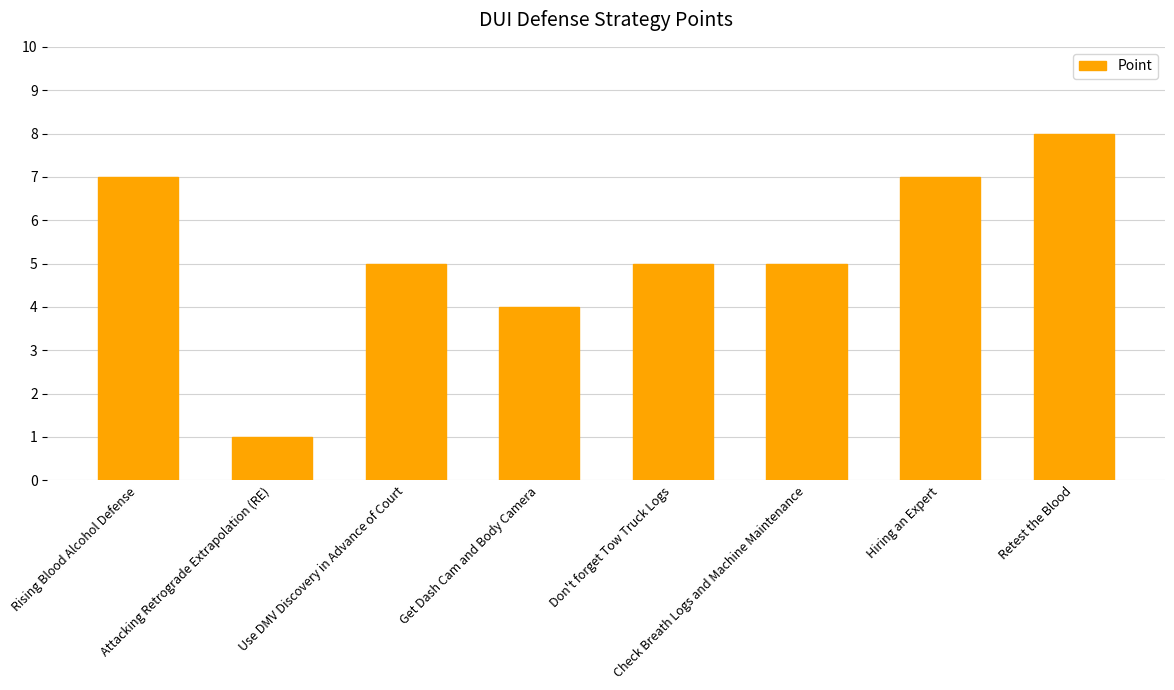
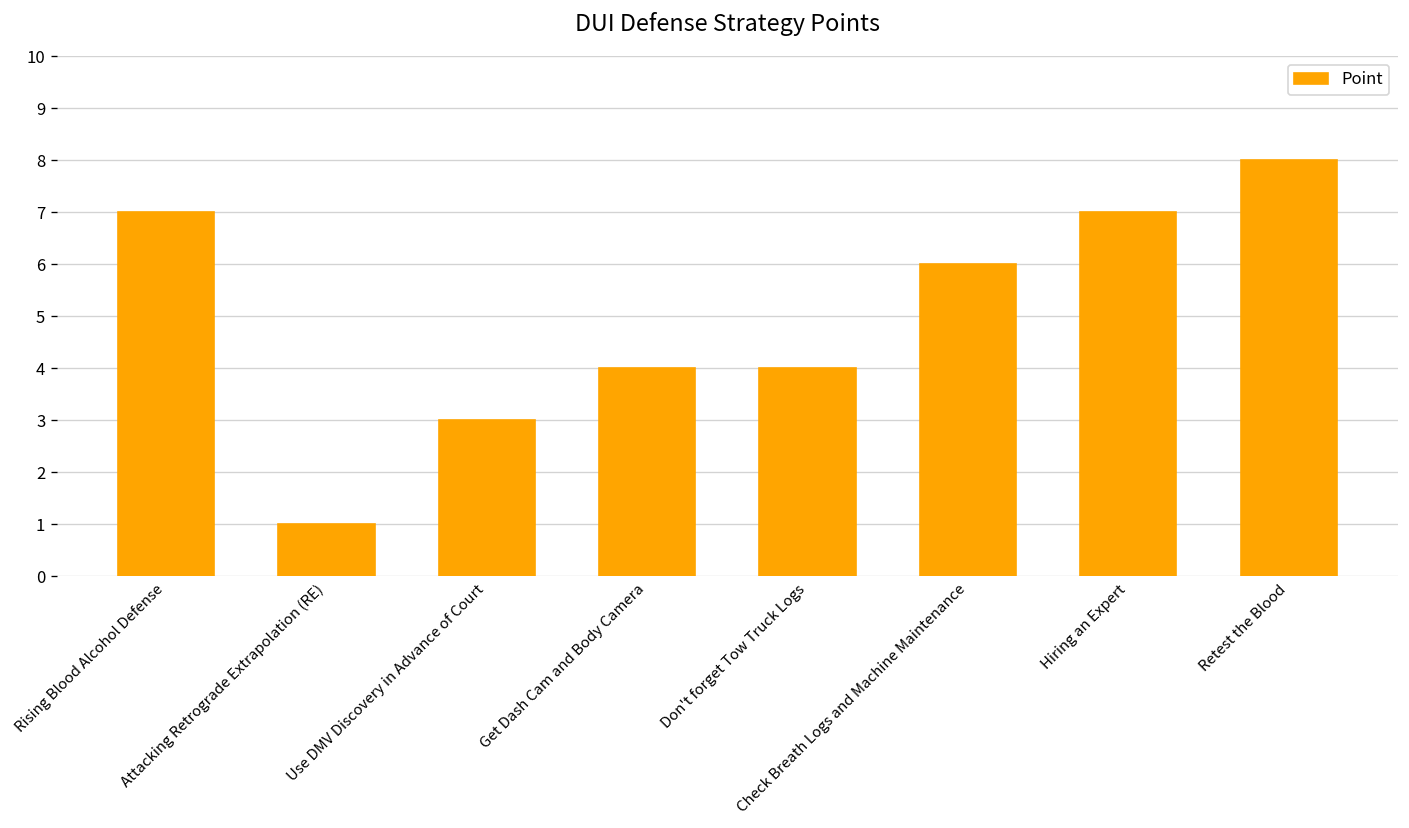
Use DMV Discovery in Advance of Court: 5 -> 3
Don't forget Tow Truck Logs: 5 -> 4
Check Breath Logs and Machine Maintenance: 5 -> 6
